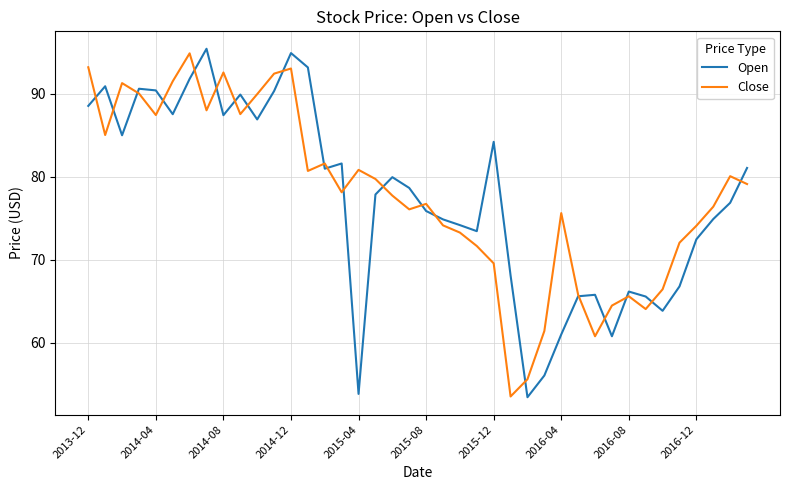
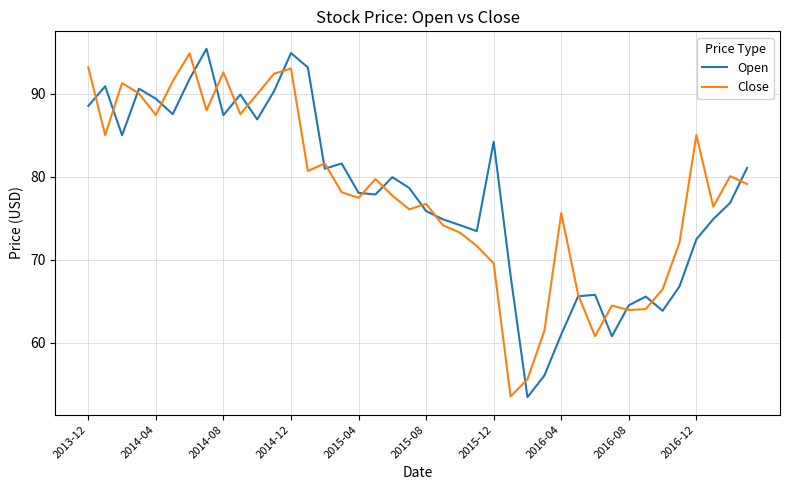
Open, 2014-04: 90 -> 89
Open, 2015-04: 54 -> 78
Close, 2015-04: 81 -> 77
Open, 2016-08: 66 -> 64
Close, 2016-08: 66 -> 64
Close, 2016-12: 74 -> 85
